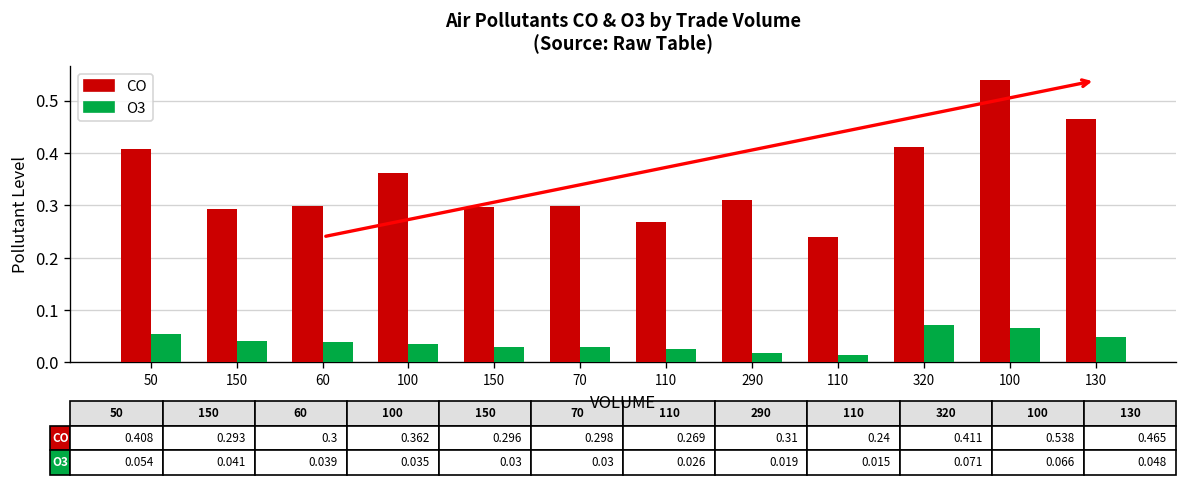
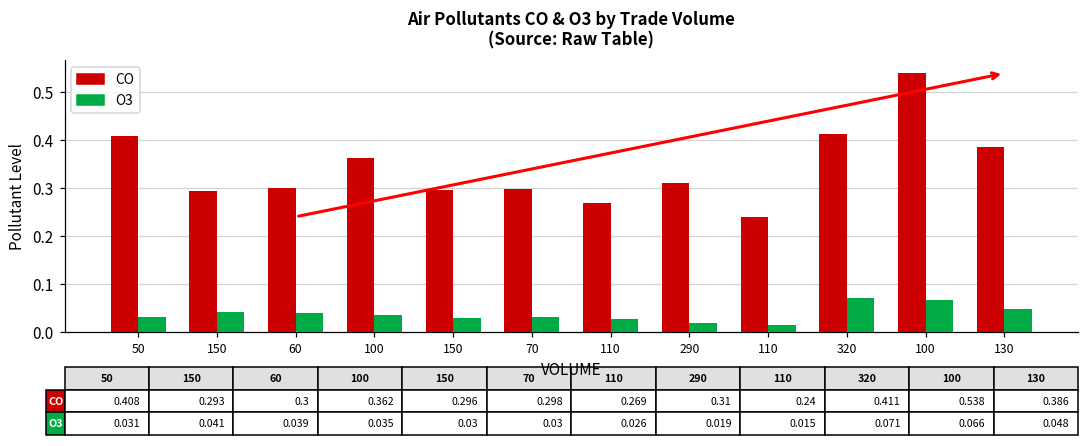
O3, 50: 0.054 -> 0.031
CO, 130: 0.465 -> 0.386
